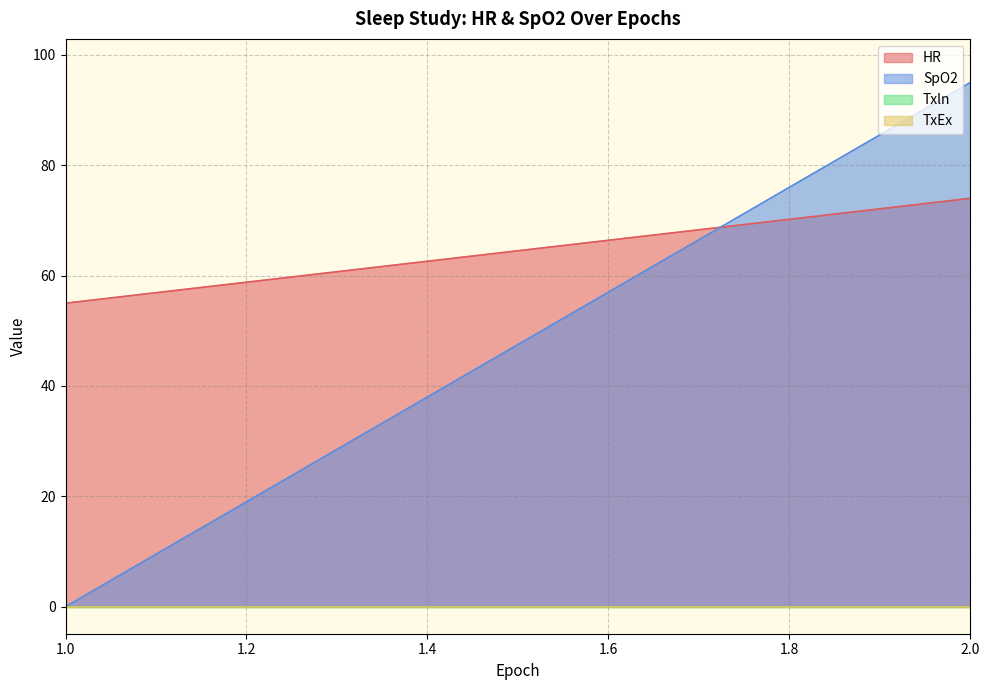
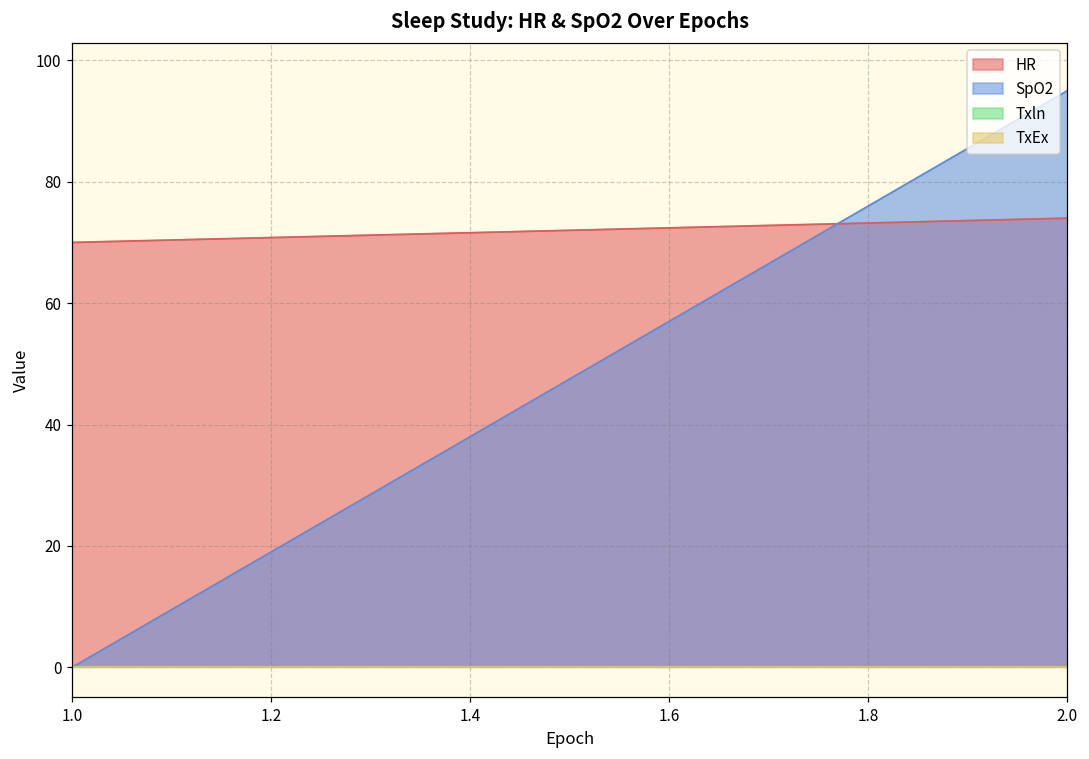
HR, 1.0: 55 -> 70
